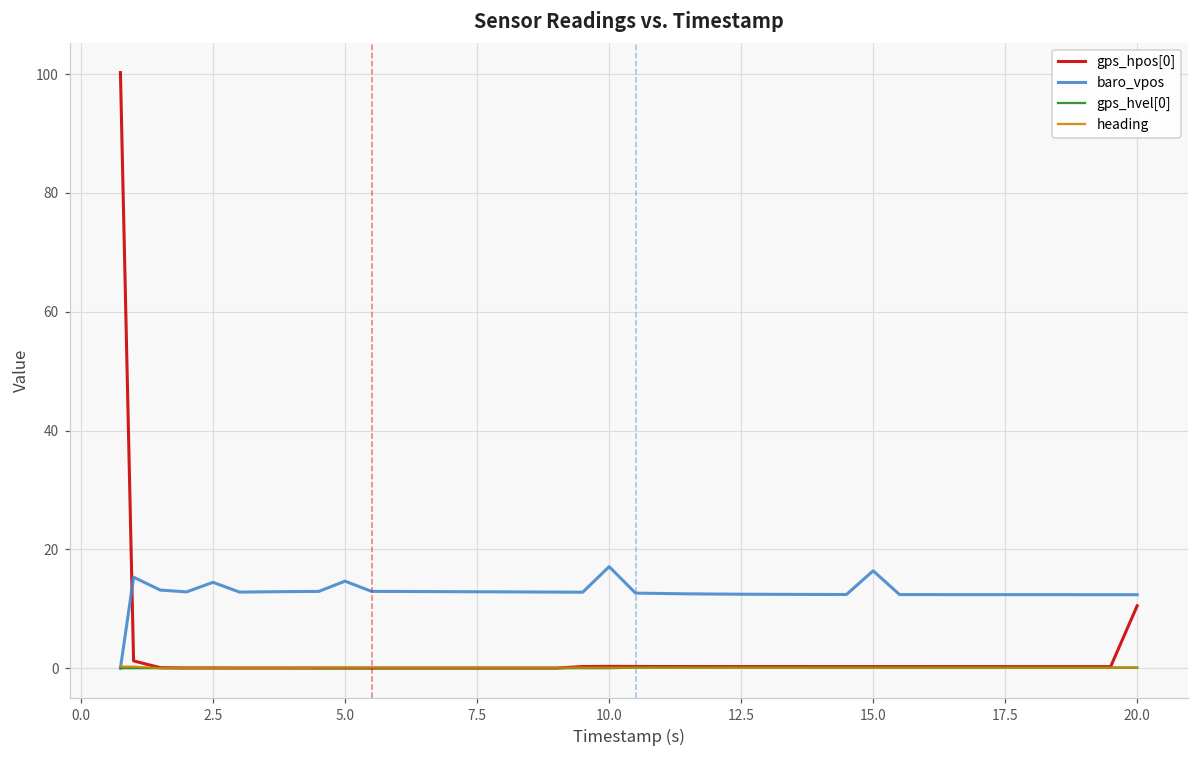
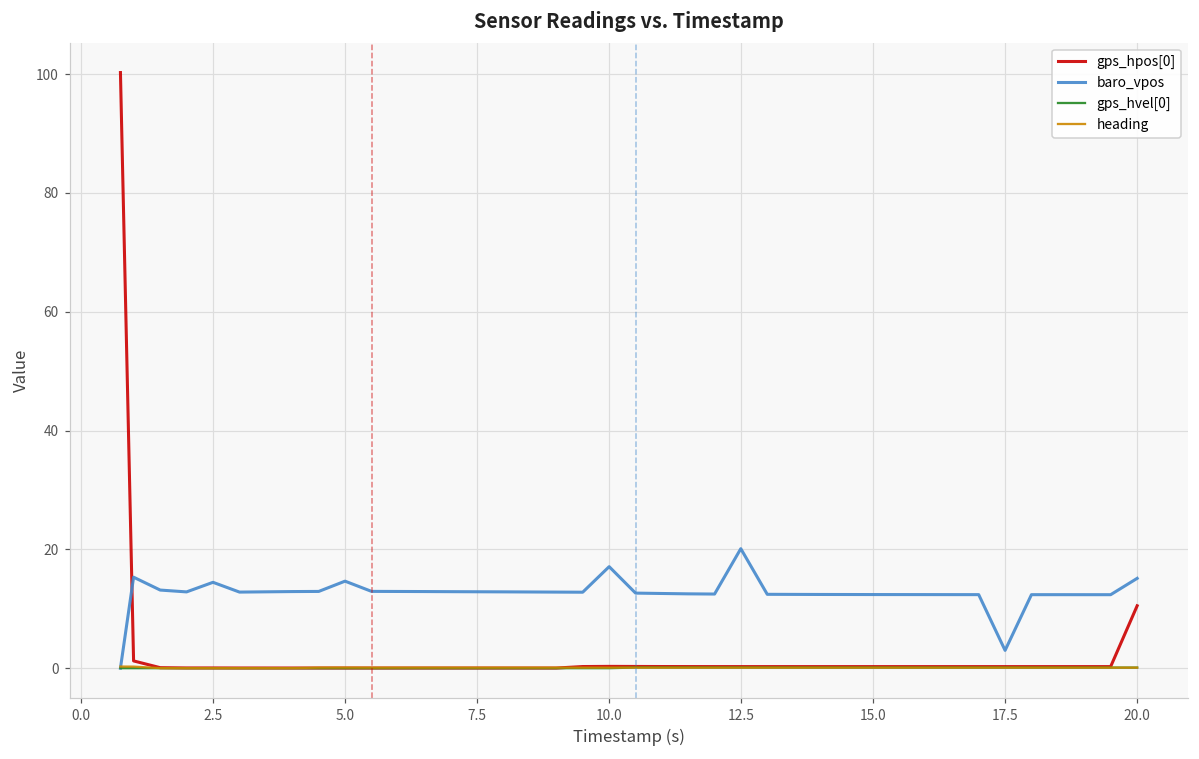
baro_vpos, 12.5: 12 -> 20
baro_vpos, 15.0: 16 -> 12
baro_vpos, 17.5: 12 -> 3
baro_vpos, 20.0: 12 -> 15
